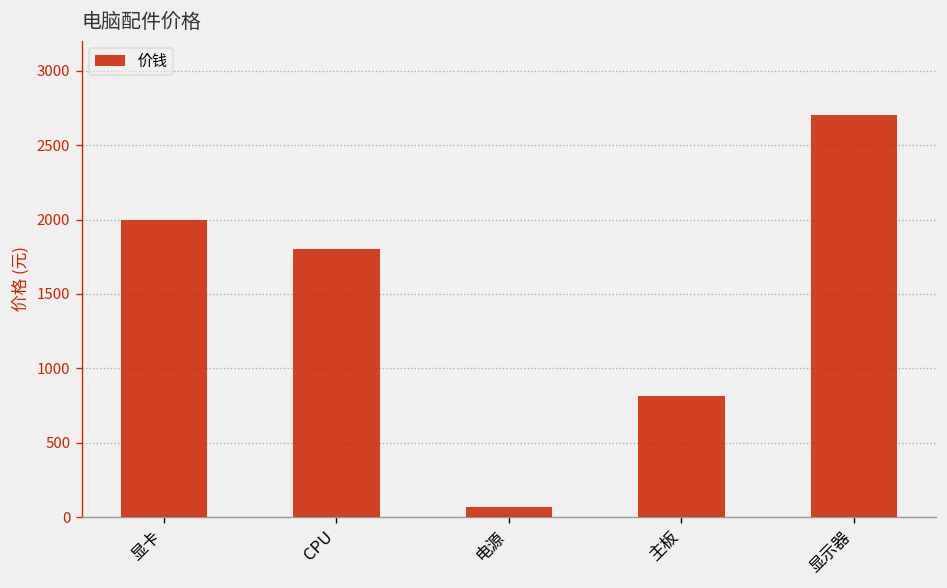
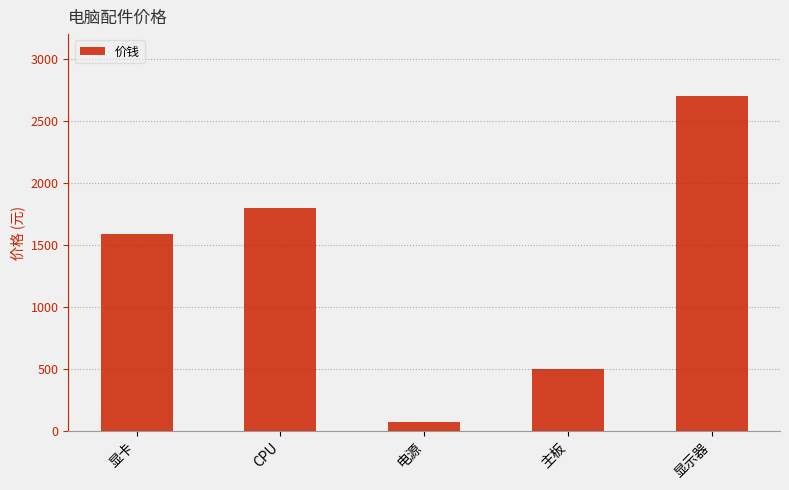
显卡: 2000 -> 1590
主板: 810 -> 500
